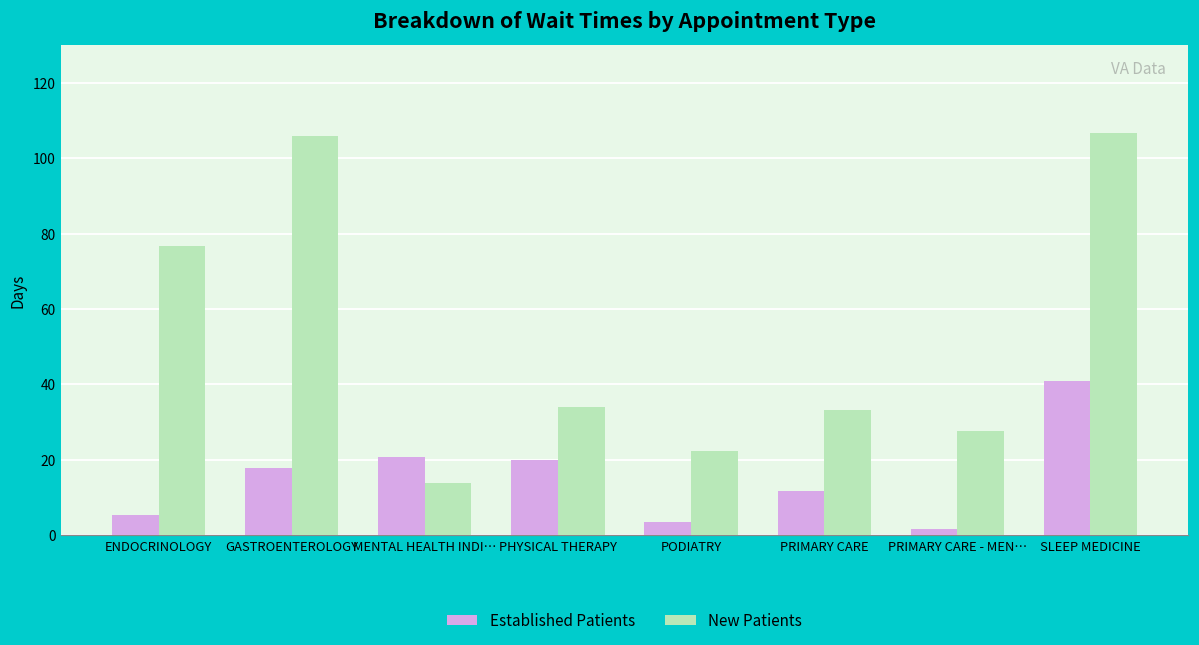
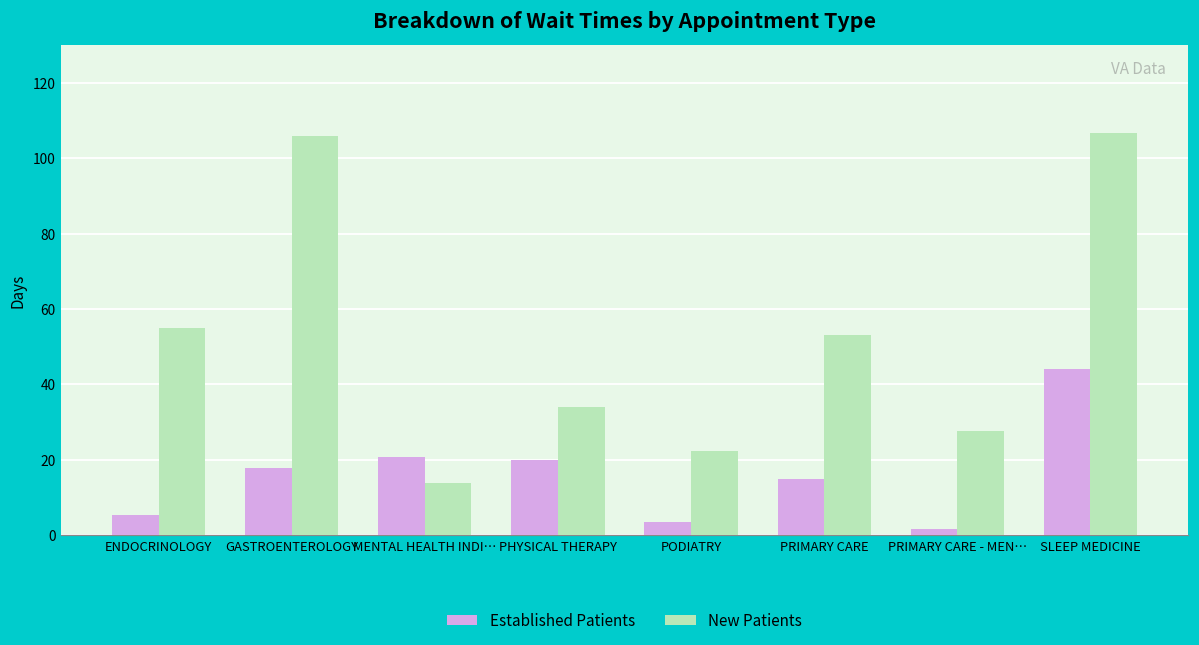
New Patients, ENDOCRINOLOGY: 77 -> 55
Established Patients, PRIMARY CARE: 12 -> 15
New Patients, PRIMARY CARE: 33 -> 53
Established Patients, SLEEP MEDICINE: 41 -> 44
